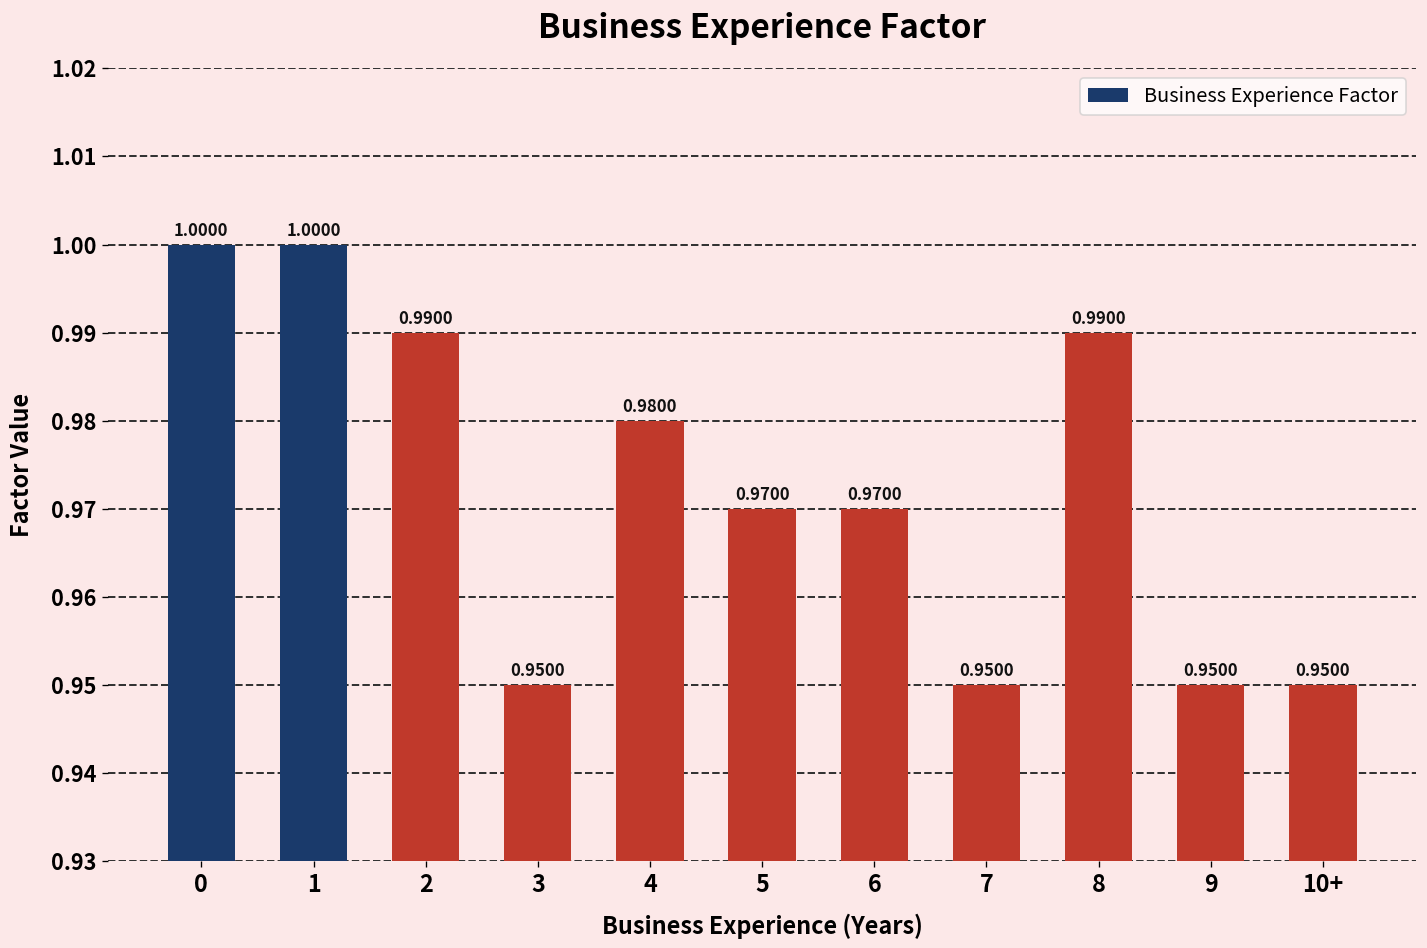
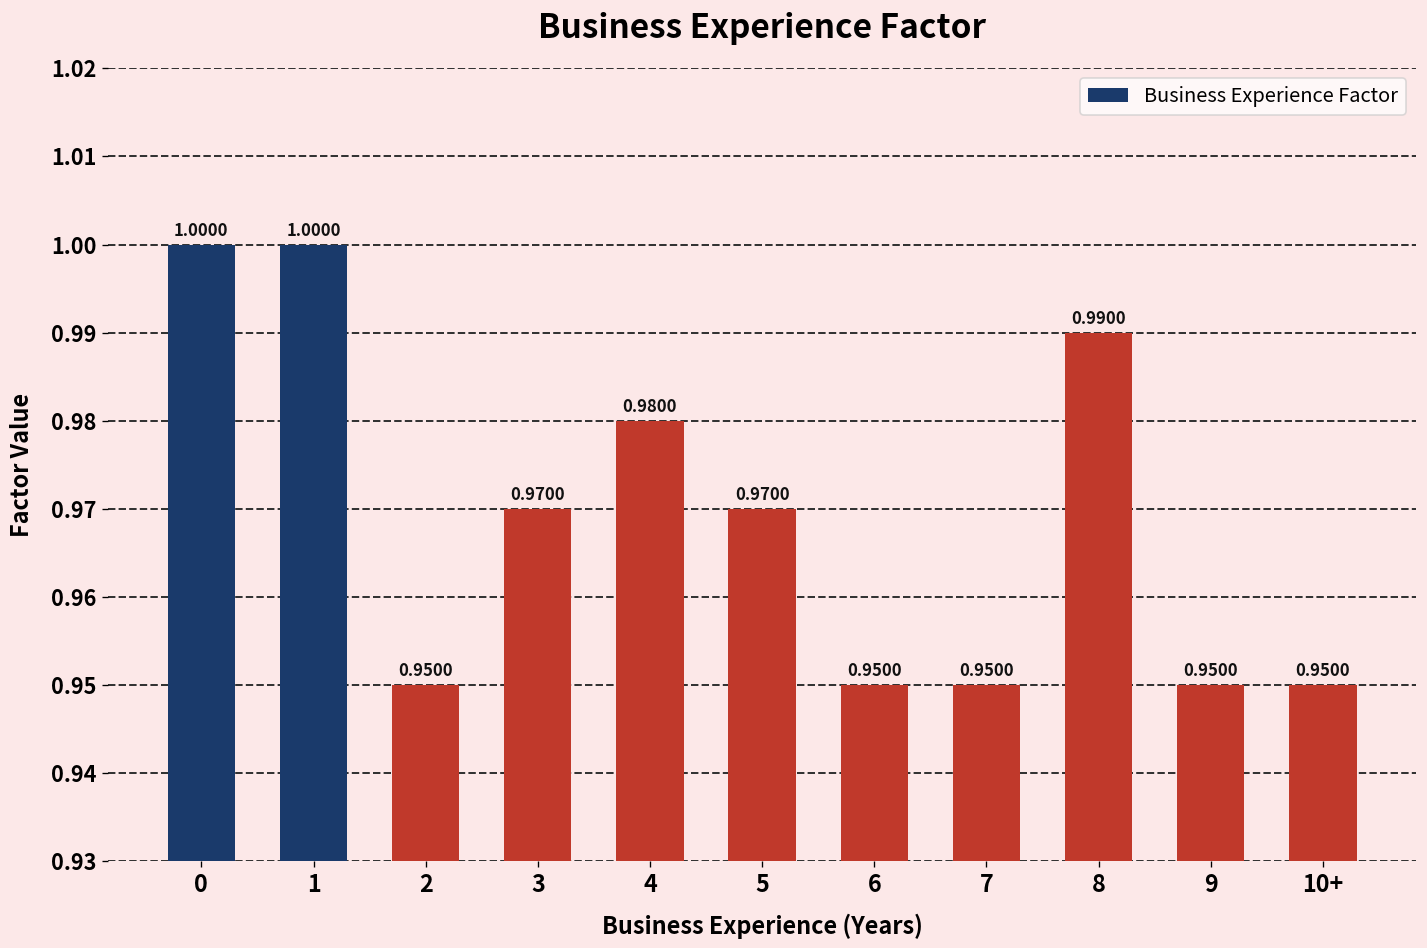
2: 0.9900 -> 0.9500
3: 0.9500 -> 0.9700
6: 0.9700 -> 0.9500
